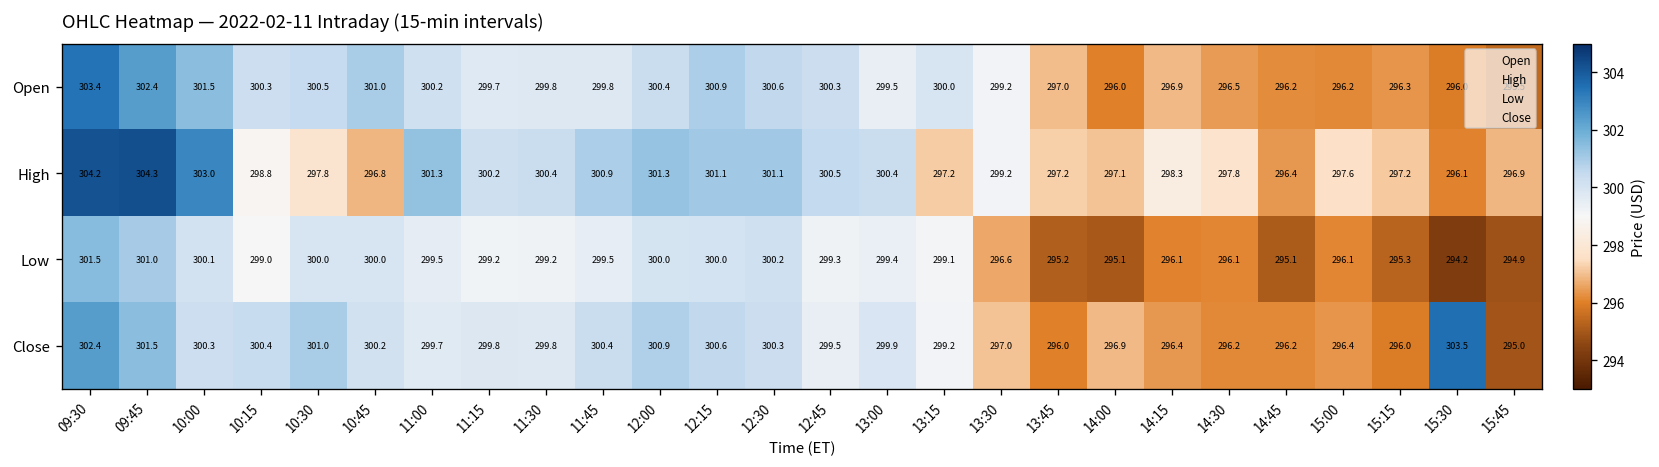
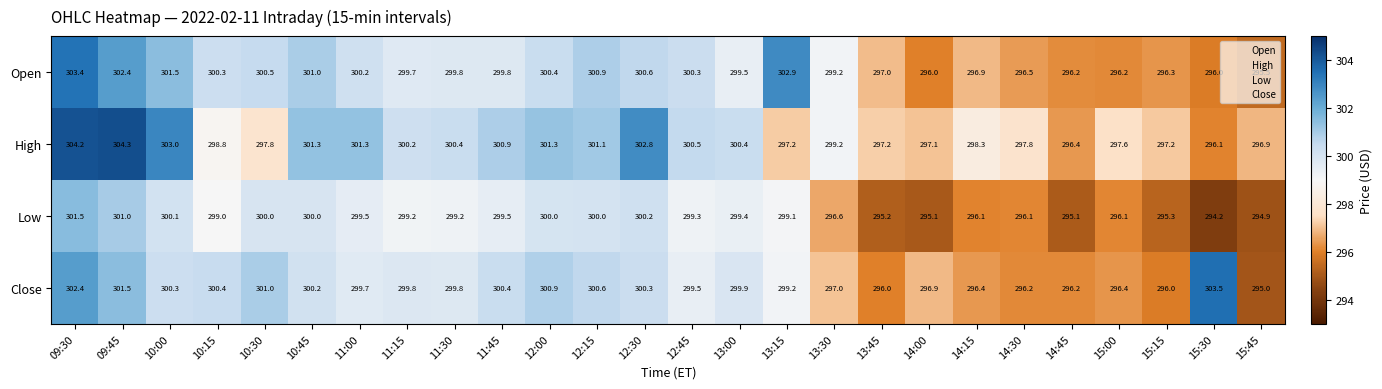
Open, 13:15: 300.0 -> 302.9
High, 10:45: 296.8 -> 301.3
High, 12:30: 301.1 -> 302.8
